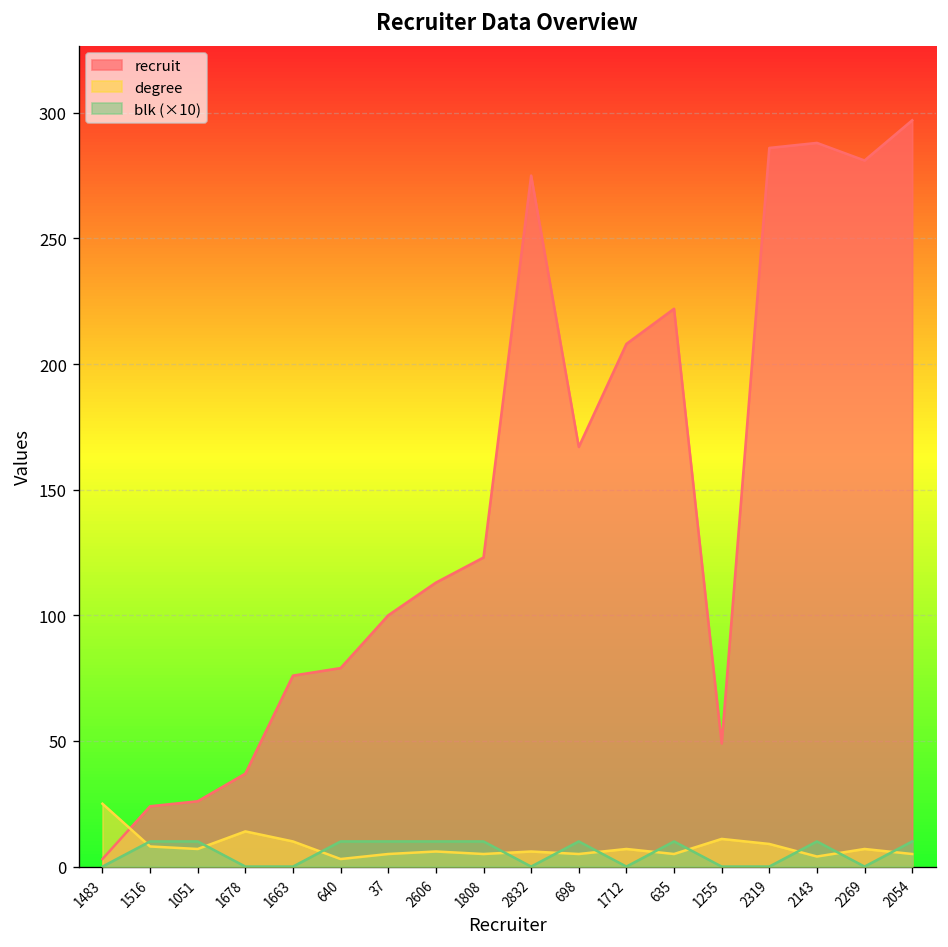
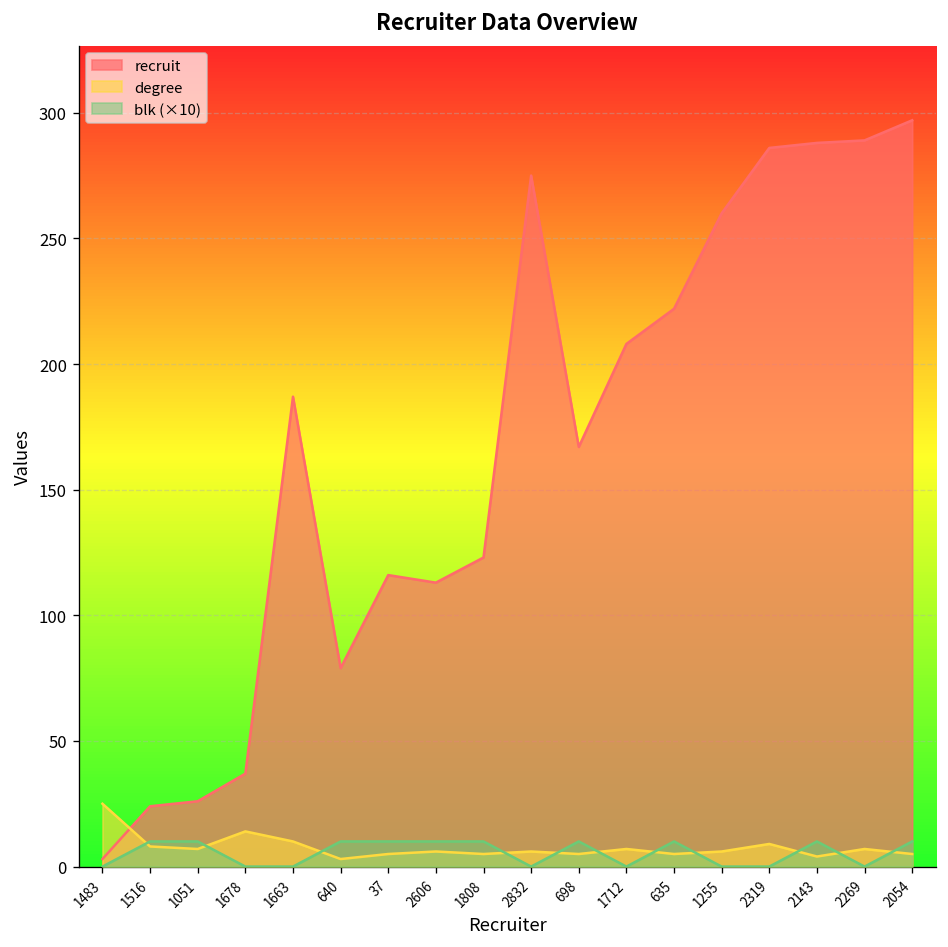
recruit, 1663: 76 -> 187
recruit, 37: 100 -> 116
recruit, 1255: 49 -> 260
degree, 1255: 11 -> 6
recruit, 2269: 281 -> 289
